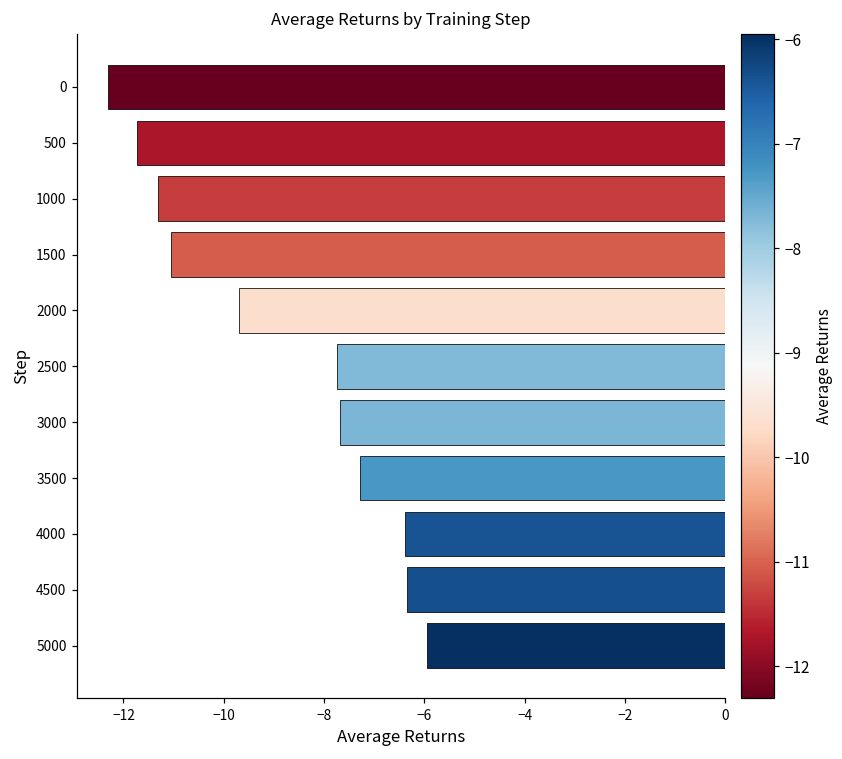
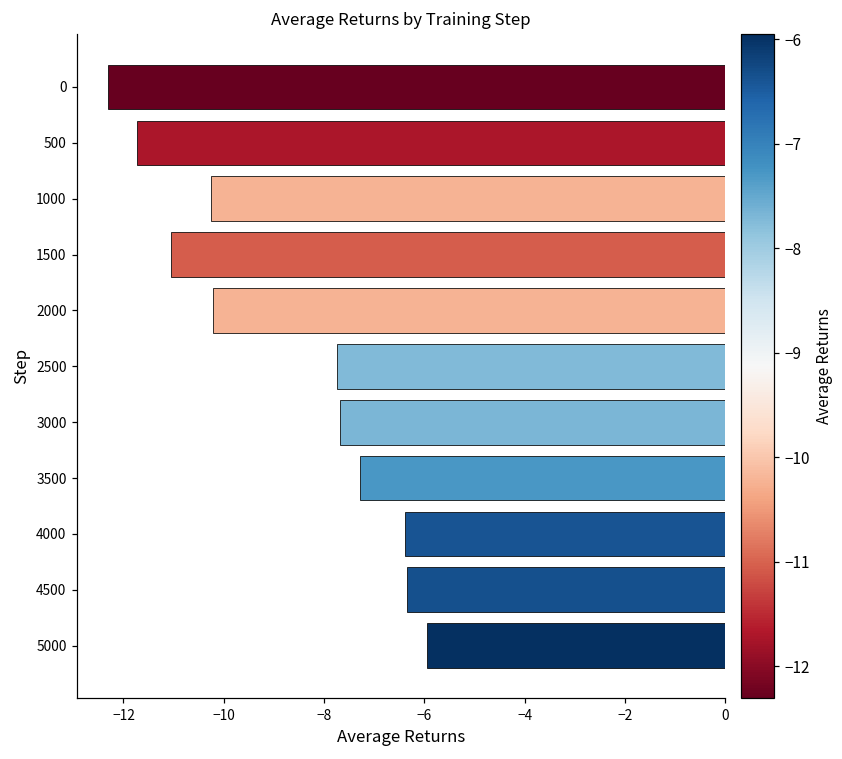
1000: -11.3 -> -10.2
2000: -9.7 -> -10.2
